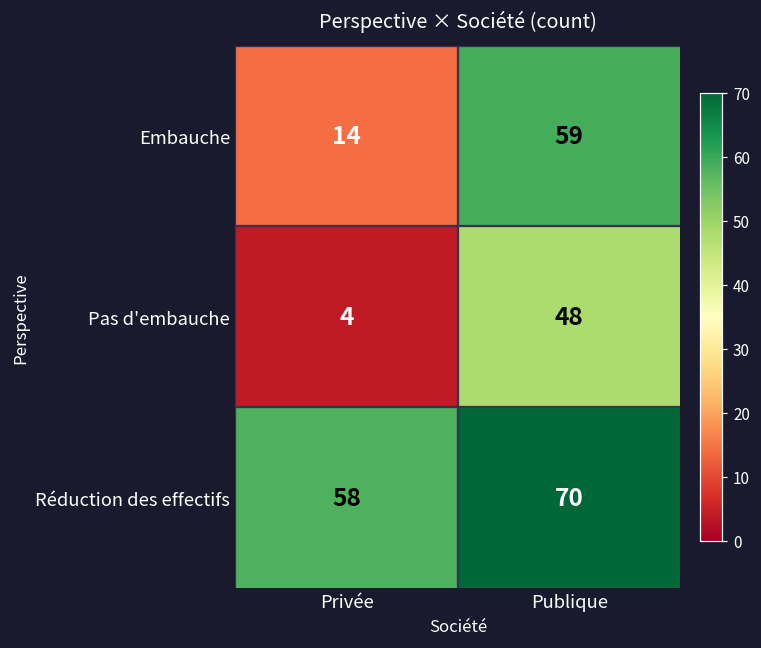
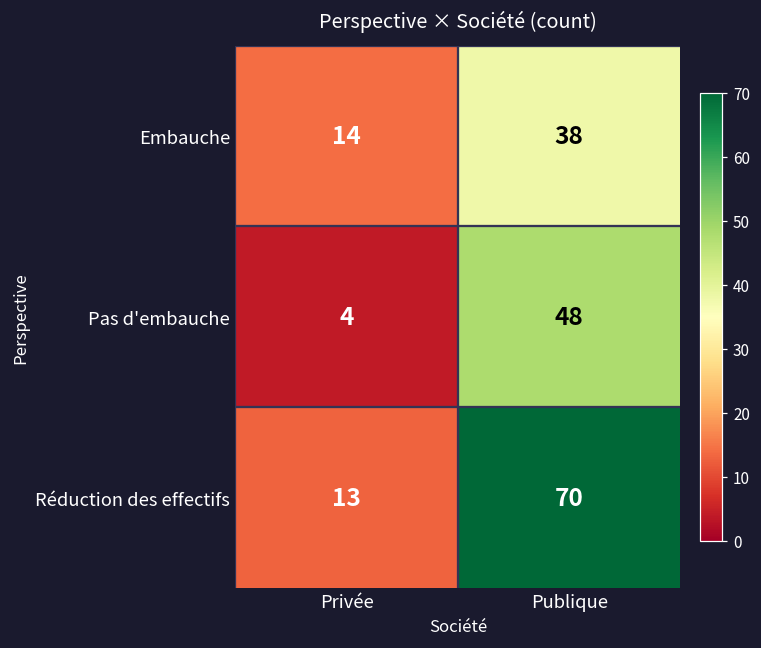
Embauche, Publique: 59 -> 38
Réduction des effectifs, Privée: 58 -> 13
